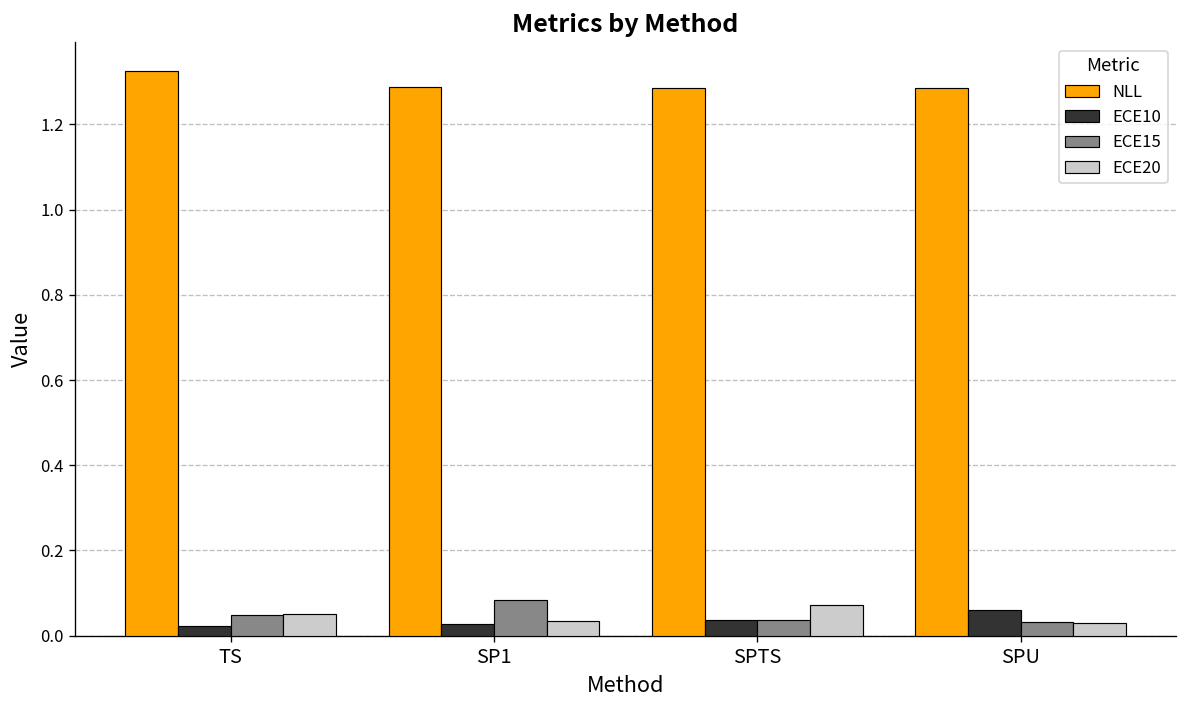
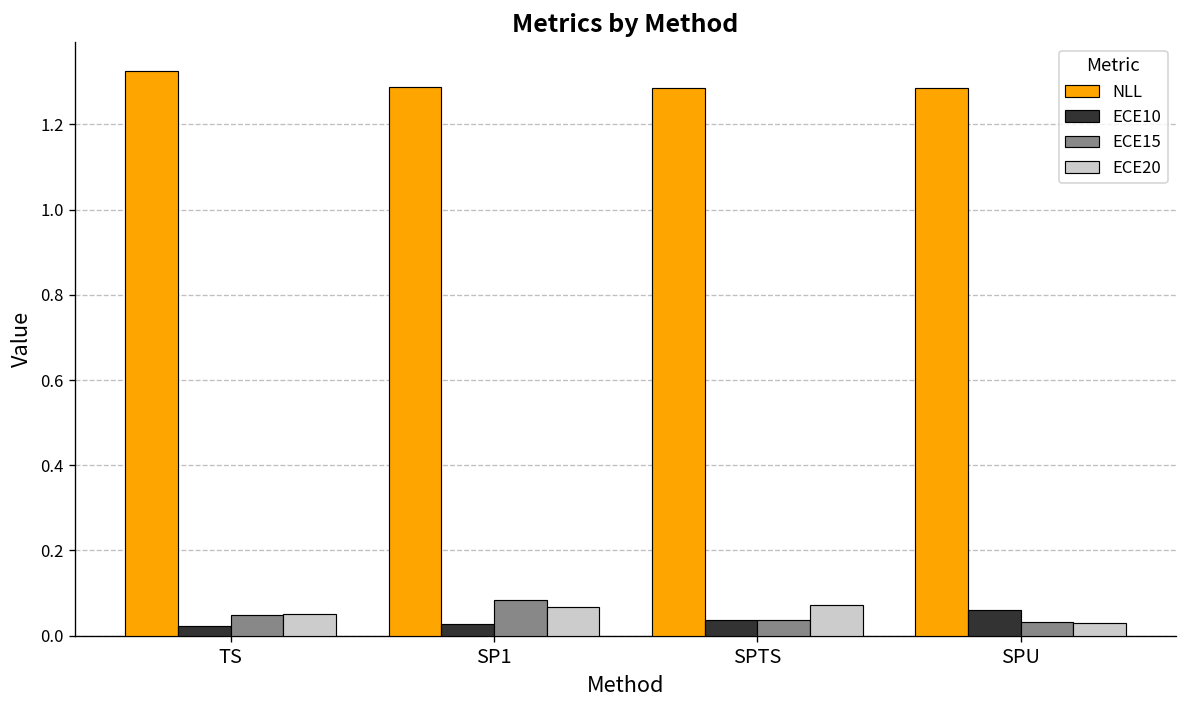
ECE20, SP1: 0.03 -> 0.07
